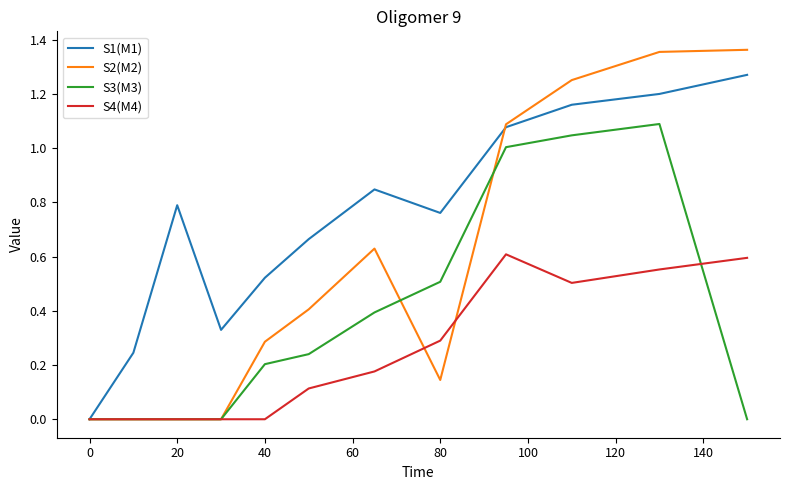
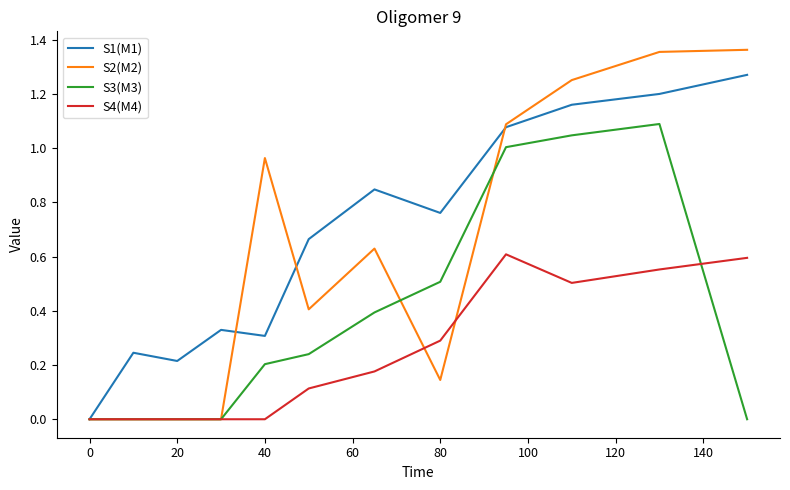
S1(M1), 20: 0.79 -> 0.21
S1(M1), 40: 0.52 -> 0.31
S2(M2), 40: 0.29 -> 0.96
